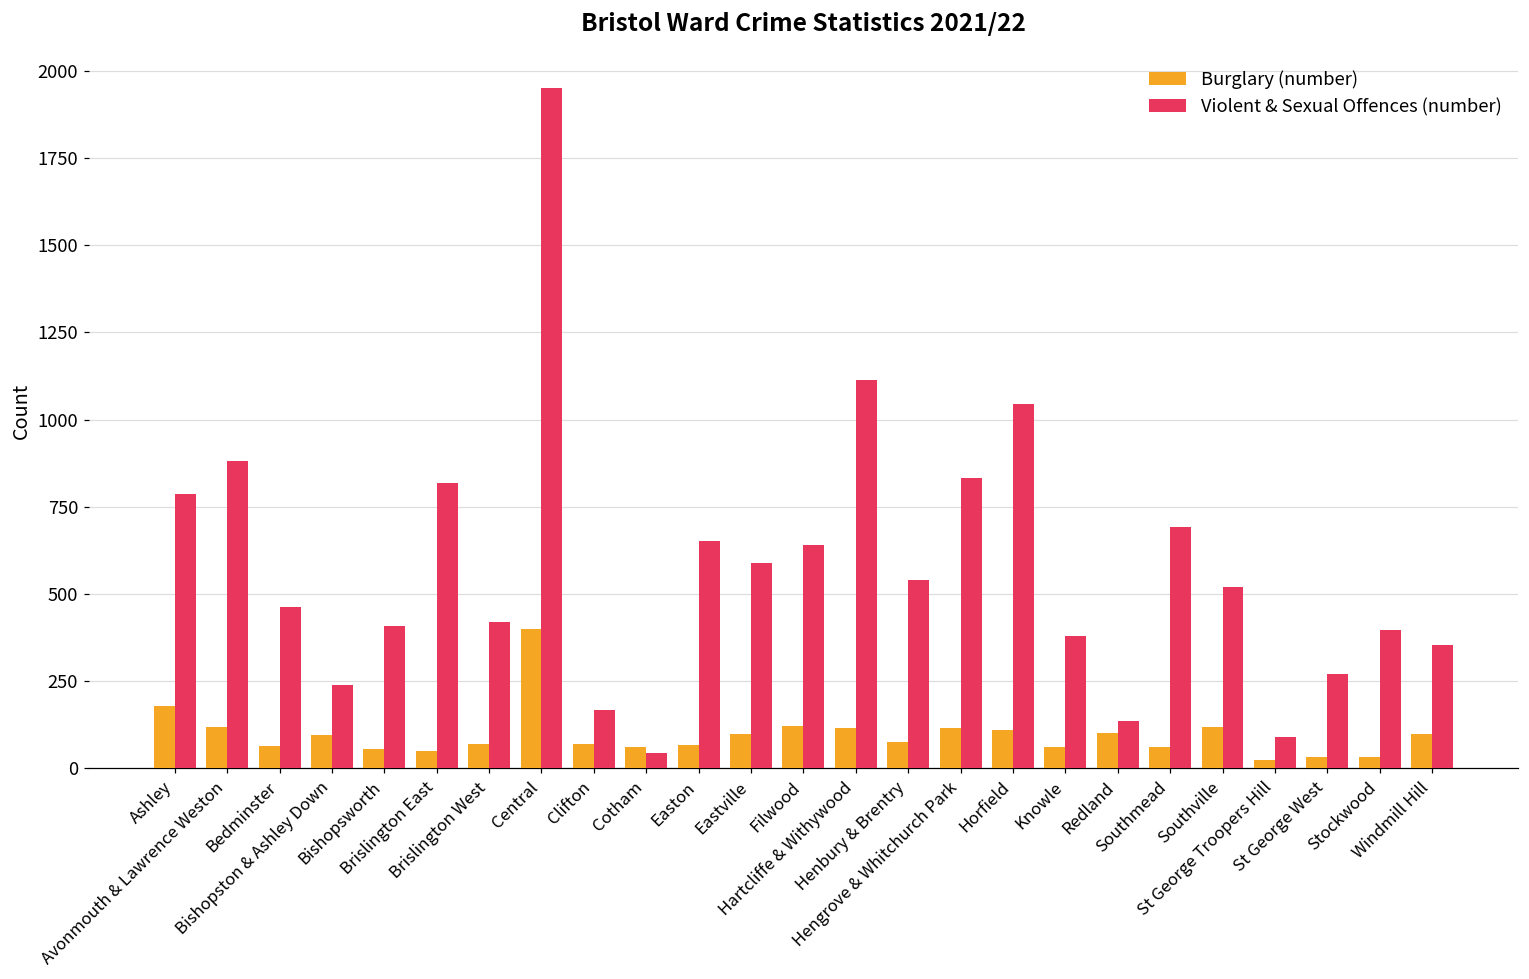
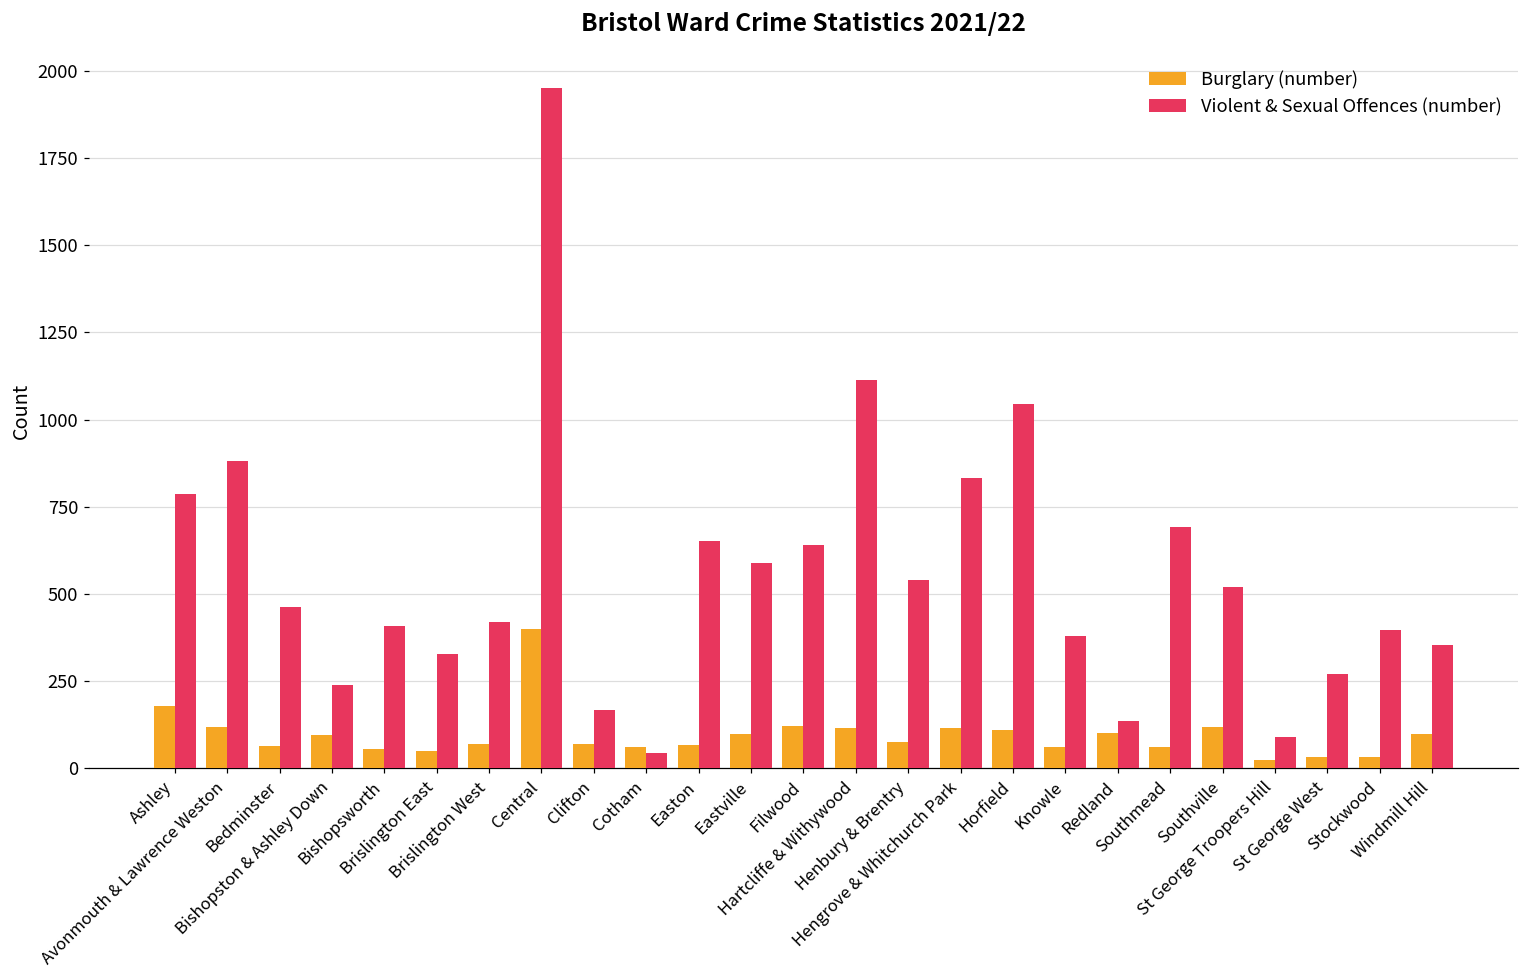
Violent & Sexual Offences (number), Brislington East: 820 -> 330
